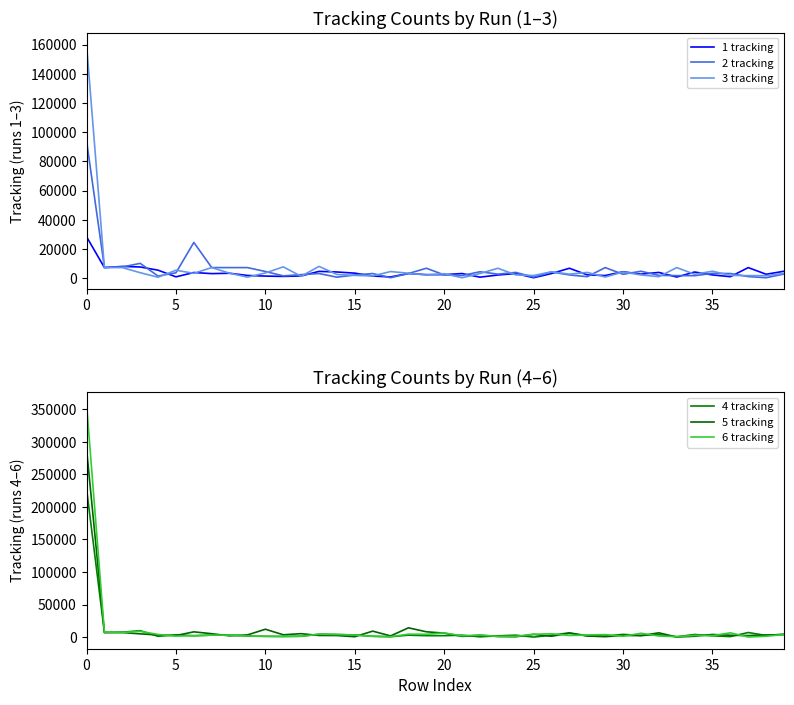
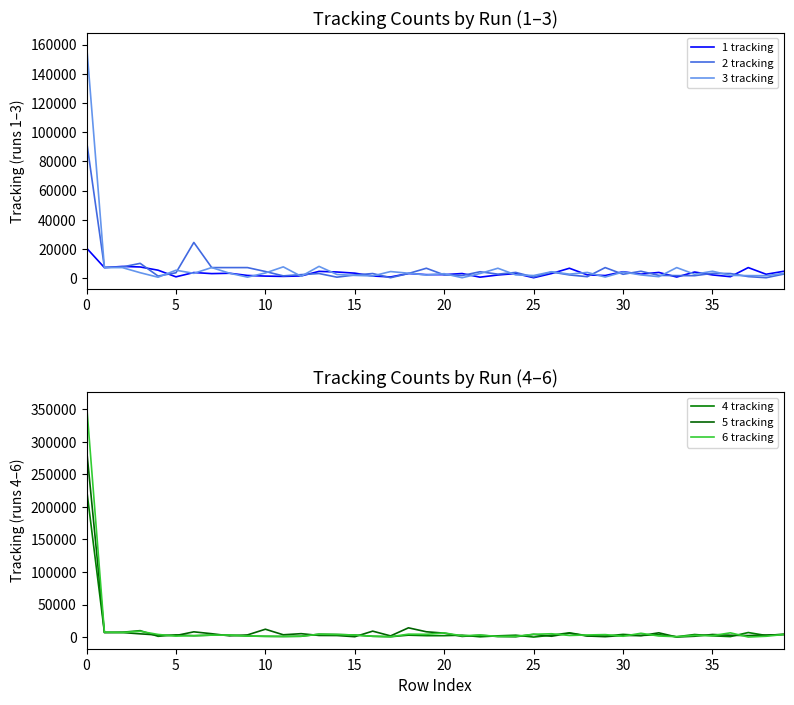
Tracking Counts by Run (1–3), 1 tracking, 0: 28000 -> 21000
